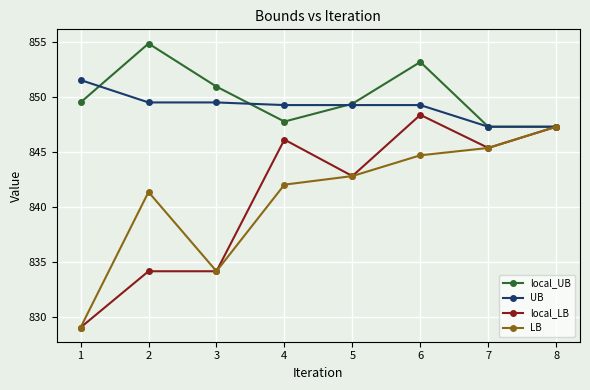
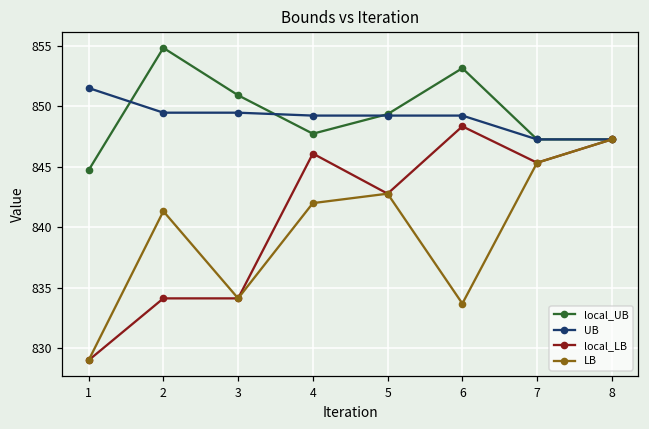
local_UB, 1: 849.5 -> 844.7
LB, 6: 844.7 -> 833.7
